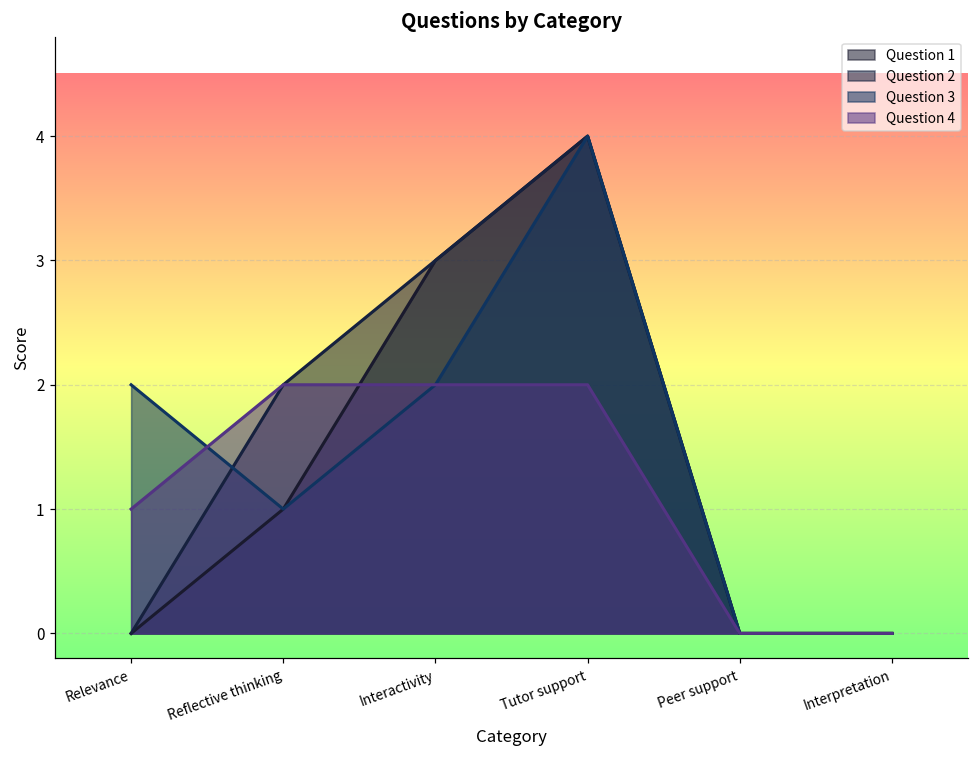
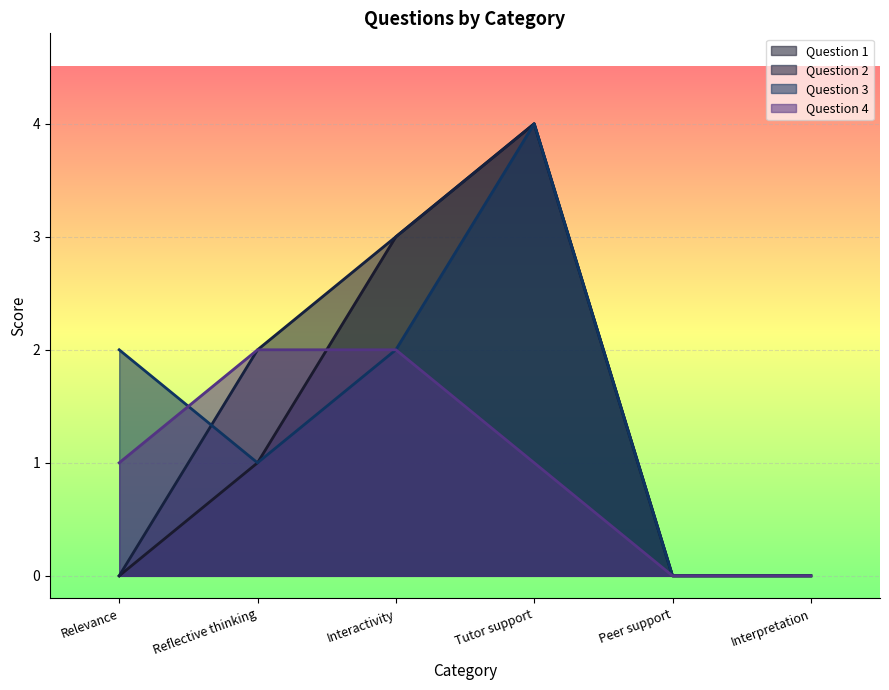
Question 4, Tutor support: 2 -> 1
